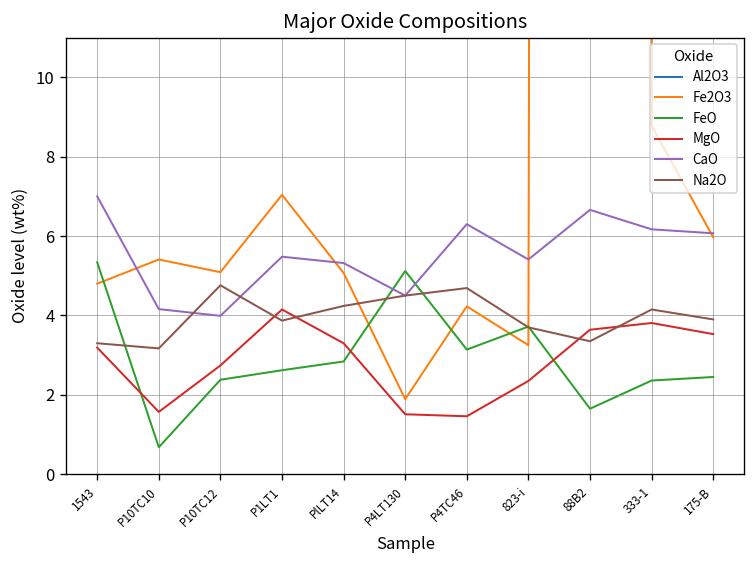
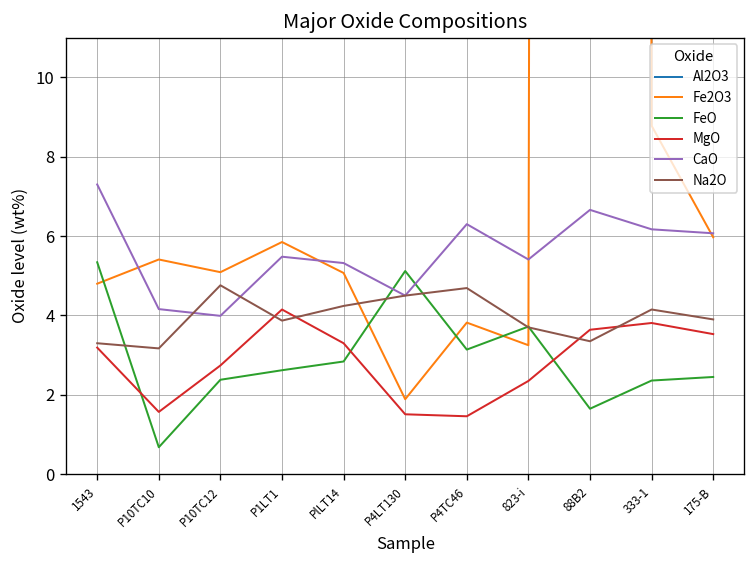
CaO, 1543: 7.0 -> 7.3
Fe2O3, P1LT1: 7.0 -> 5.9
Fe2O3, P4TC46: 4.2 -> 3.8
